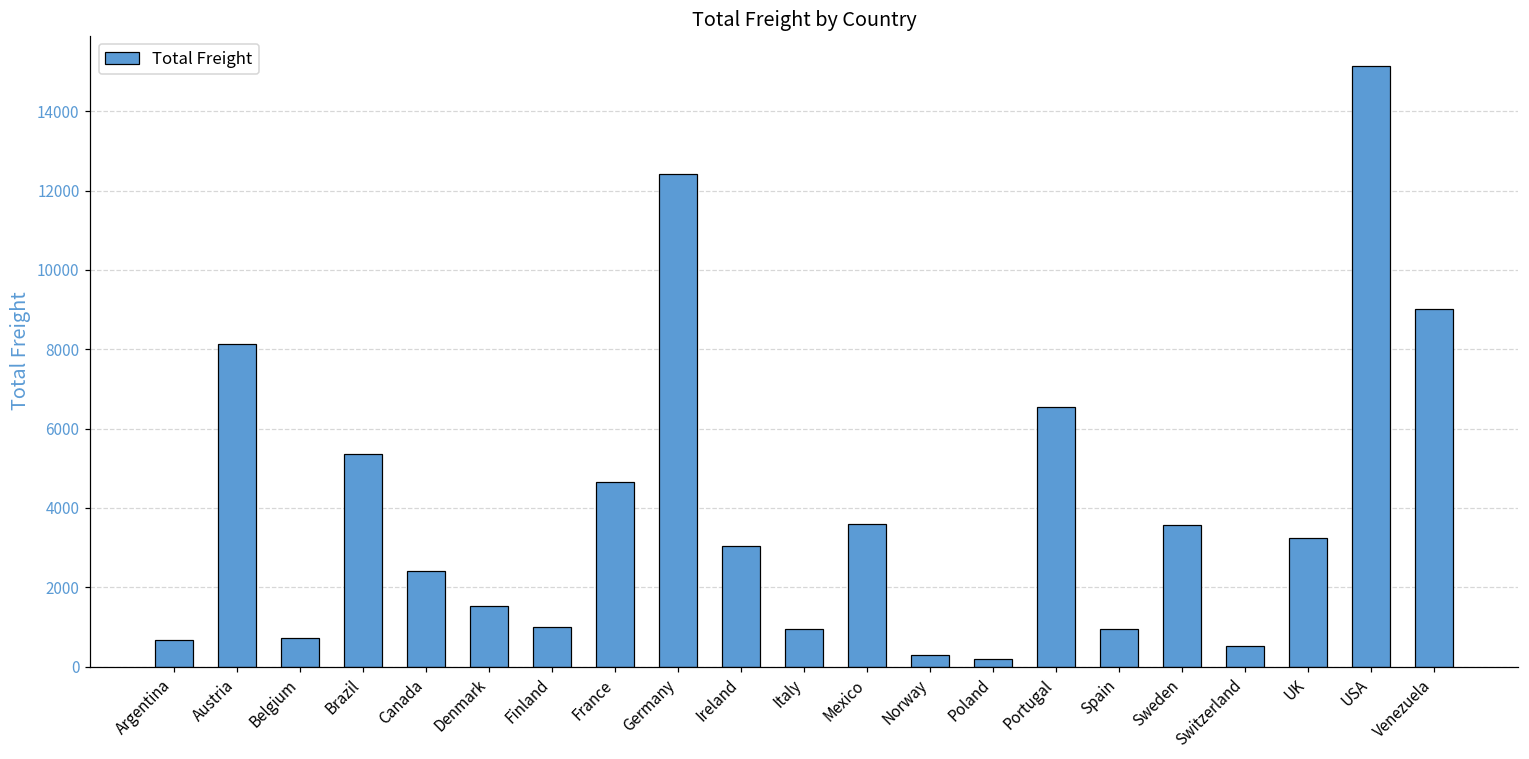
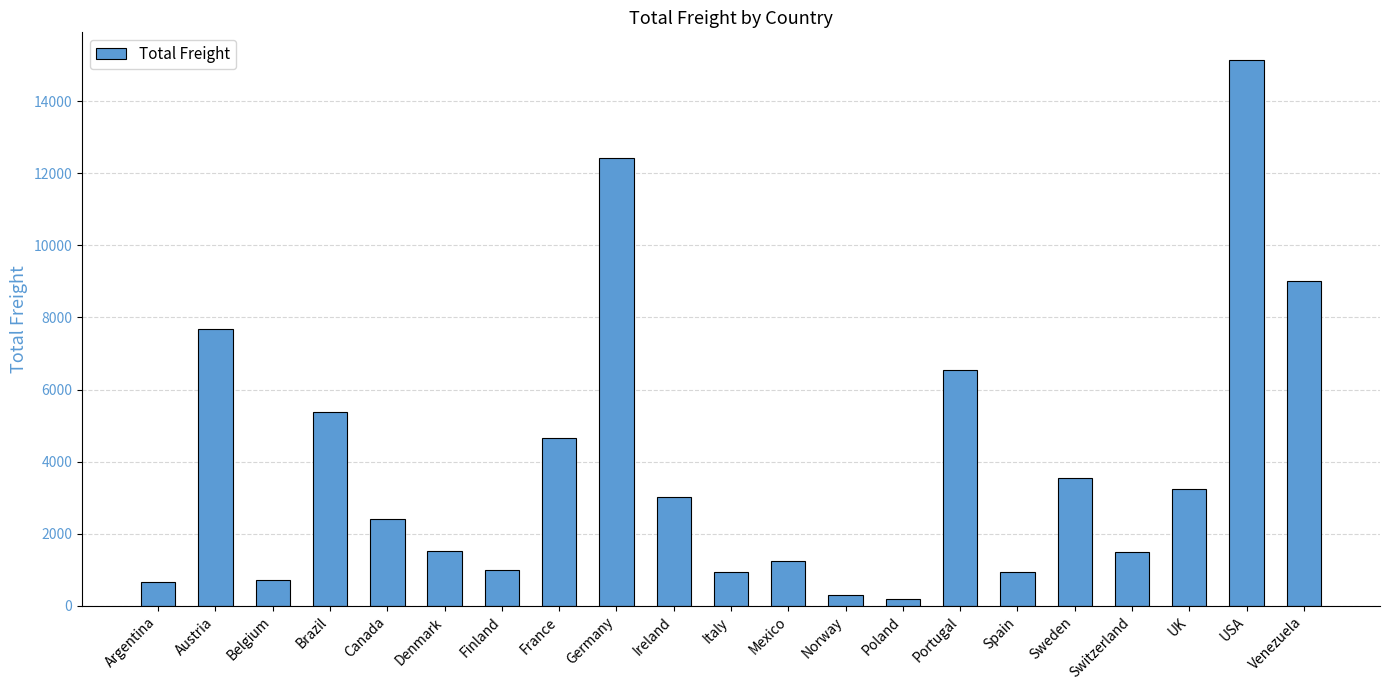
Austria: 8100 -> 7700
Mexico: 3600 -> 1200
Switzerland: 500 -> 1500
